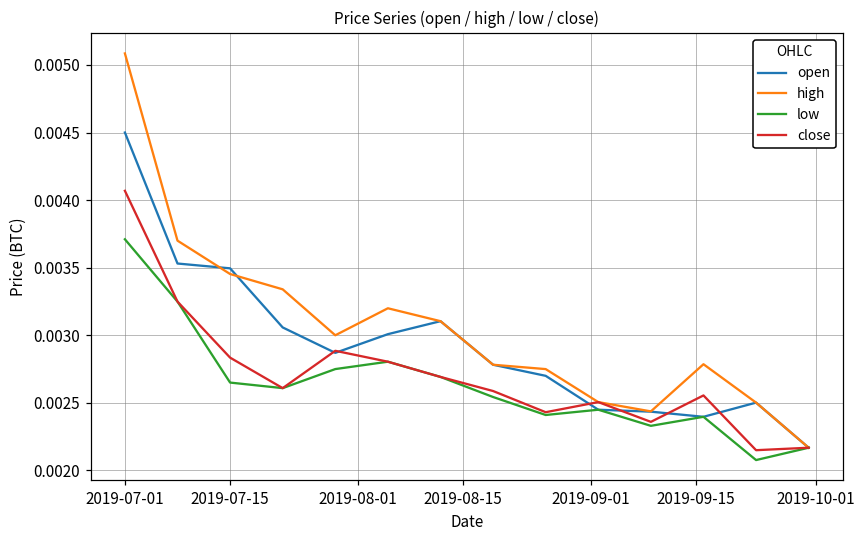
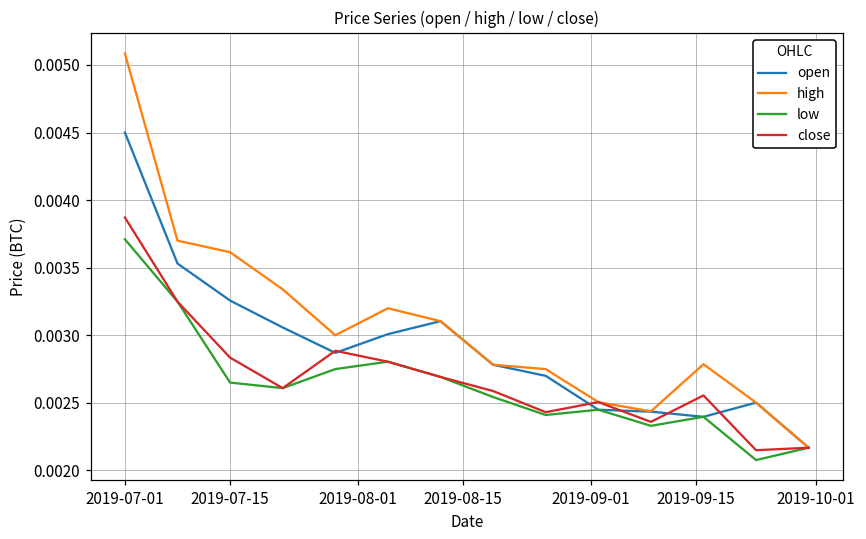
close, 2019-07-01: 0.00407 -> 0.00387
open, 2019-07-15: 0.00350 -> 0.00326
high, 2019-07-15: 0.00345 -> 0.00361
